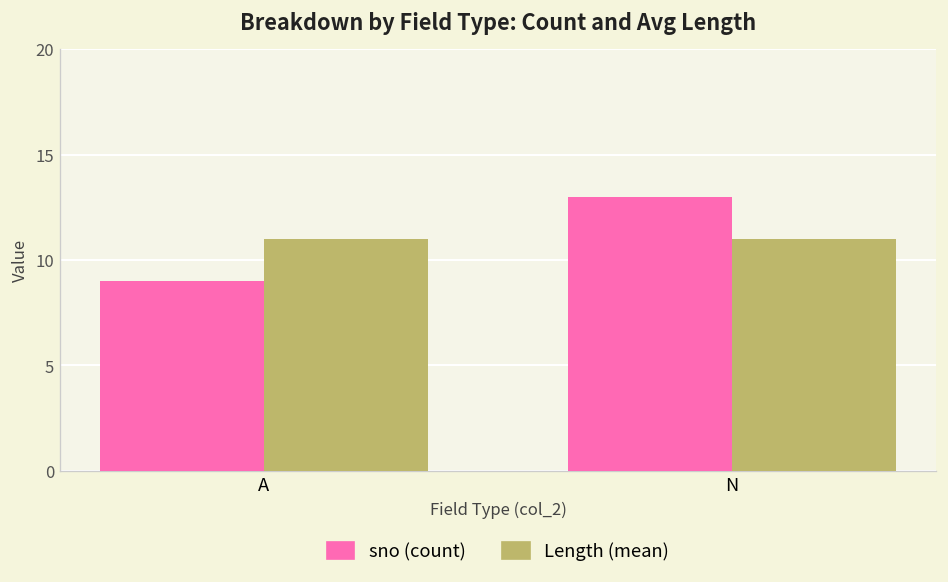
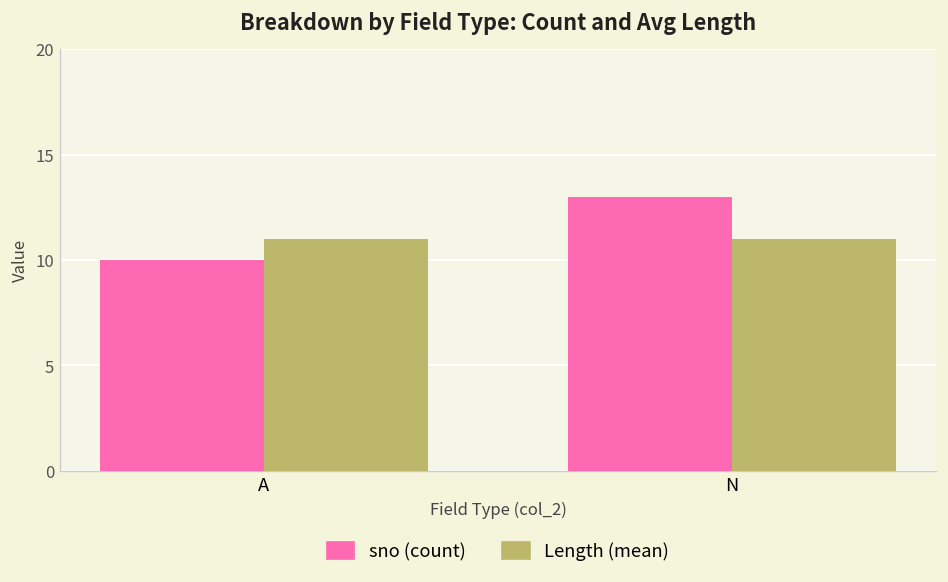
sno (count), A: 9 -> 10
